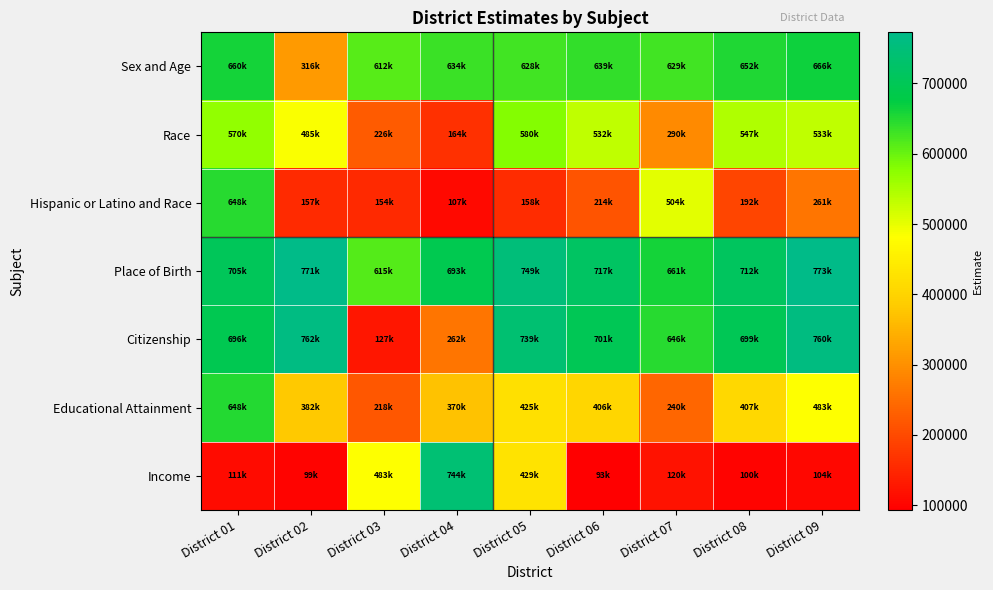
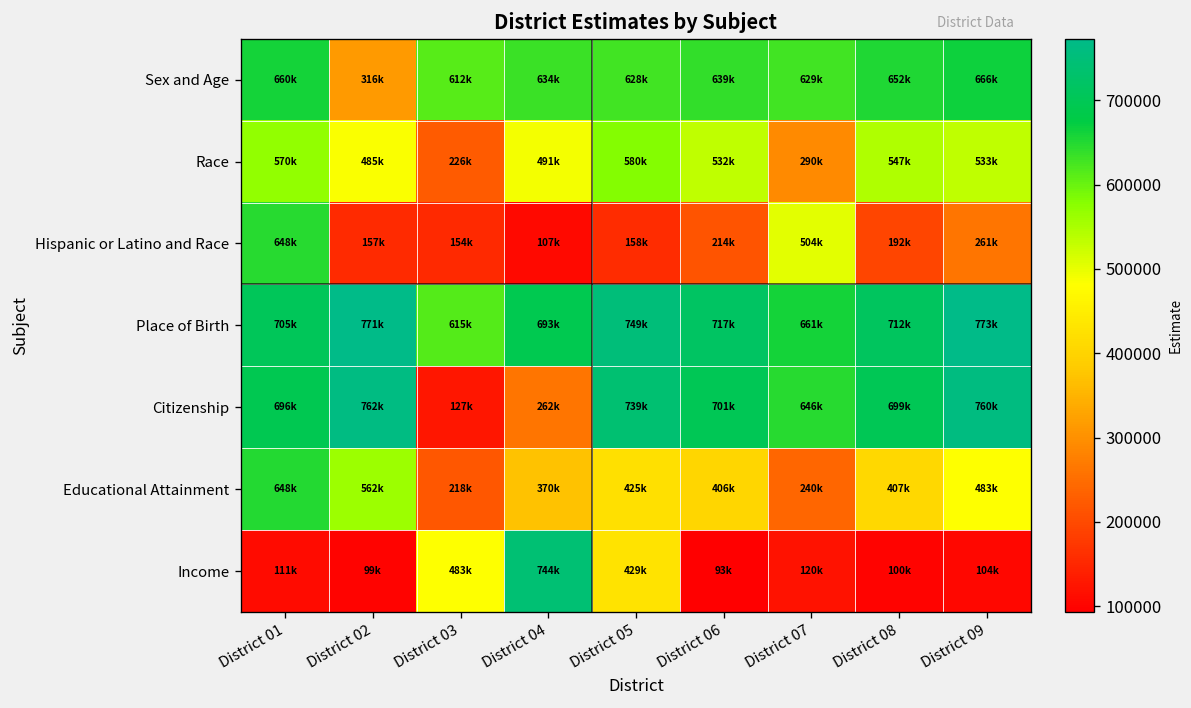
Race, District 04: 164k -> 491k
Educational Attainment, District 02: 382k -> 562k
